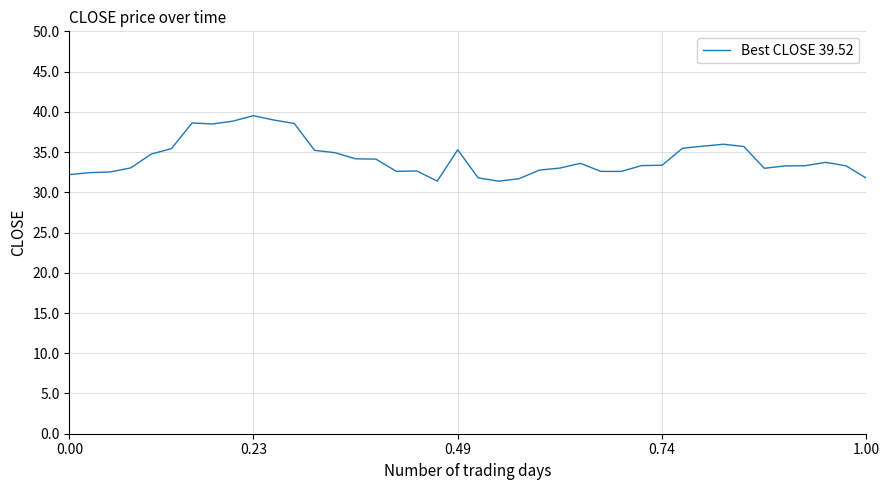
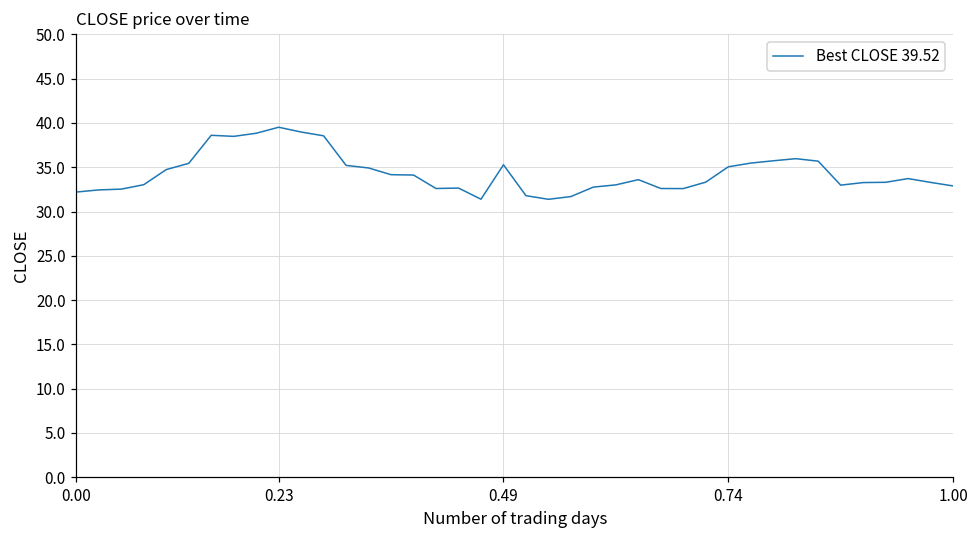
0.74: 33 -> 35
1.00: 32 -> 33
